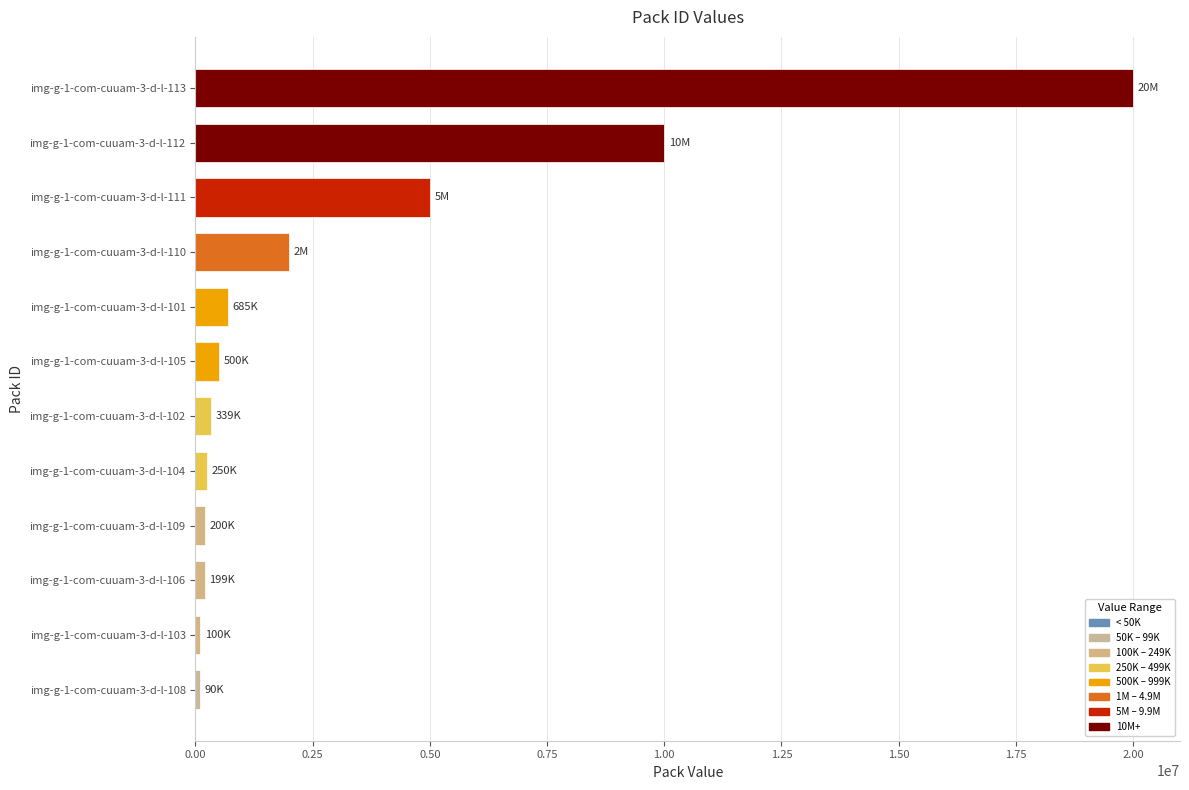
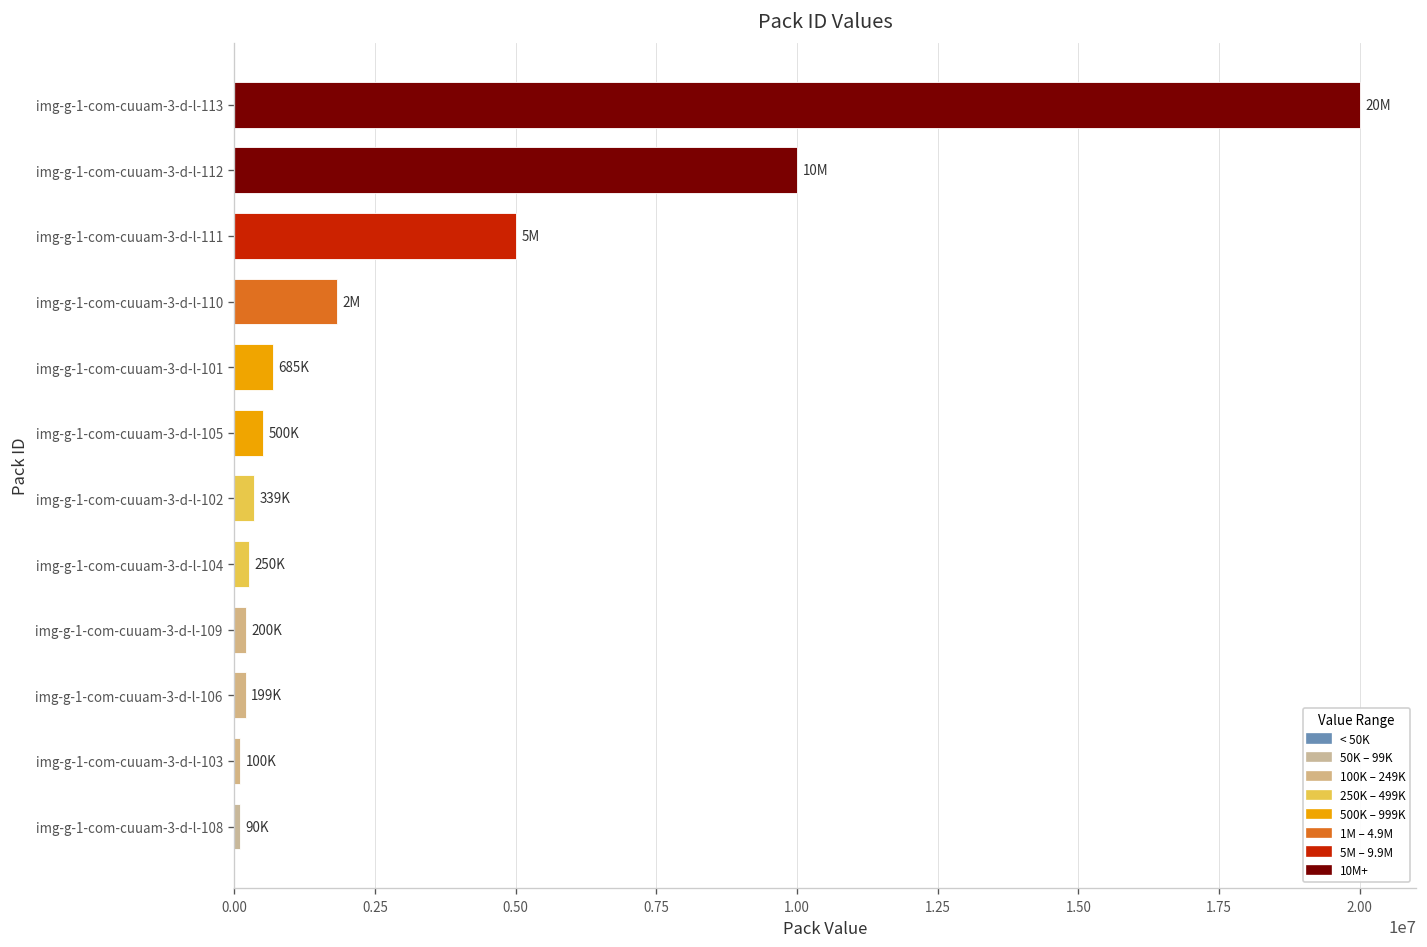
img-g-1-com-cuuam-3-d-l-110: 2000000 -> 1800000
